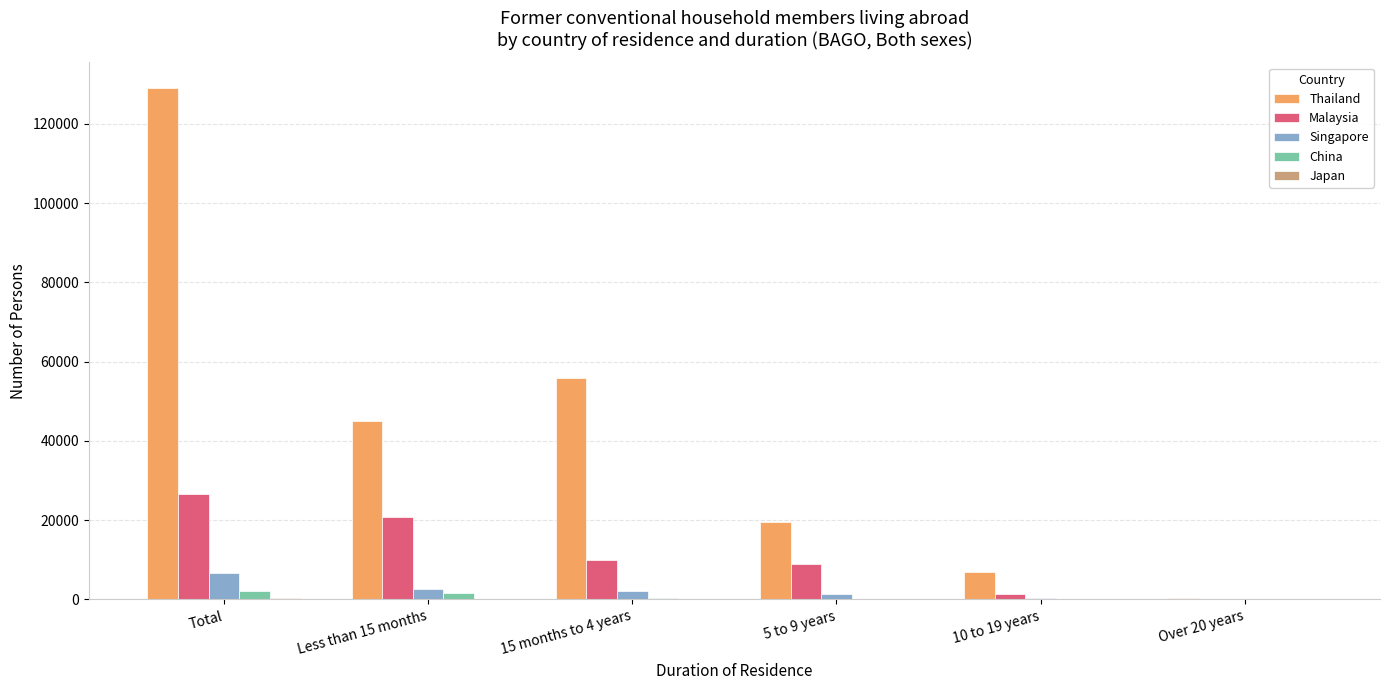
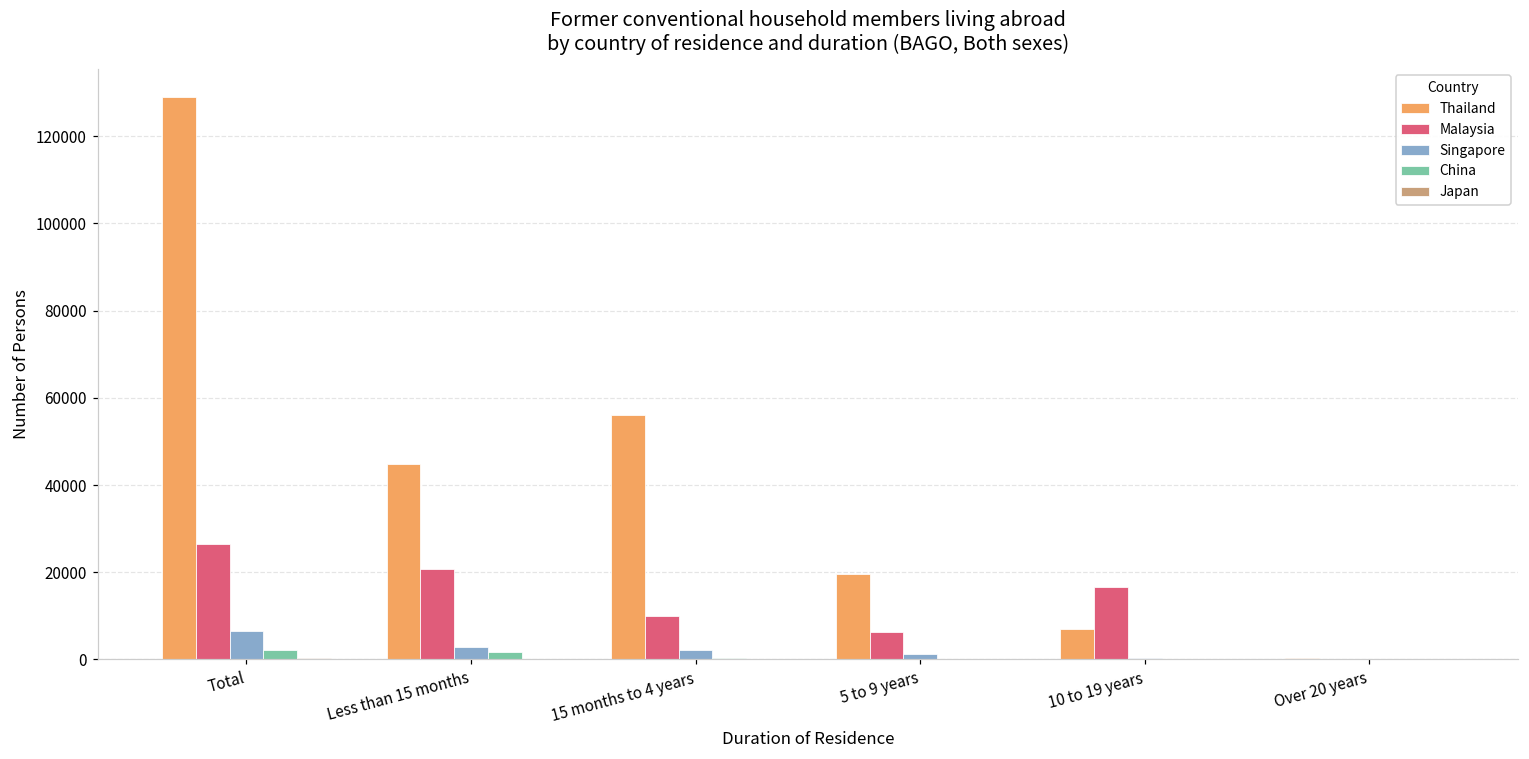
Malaysia, 5 to 9 years: 9000 -> 6000
Malaysia, 10 to 19 years: 1000 -> 17000
